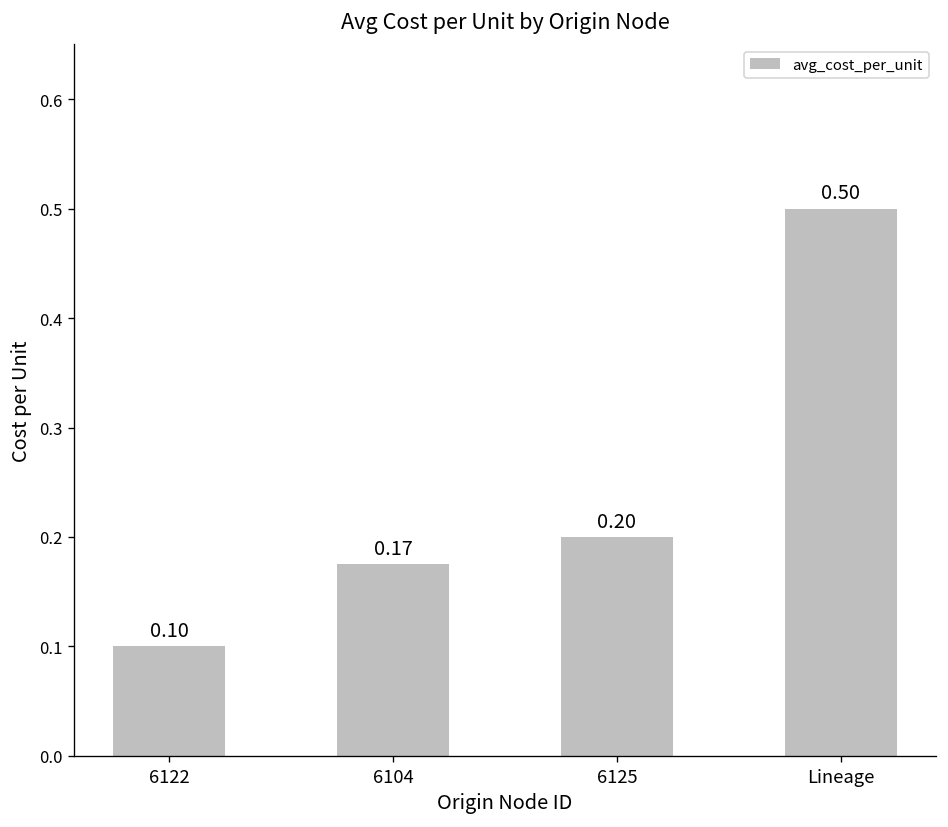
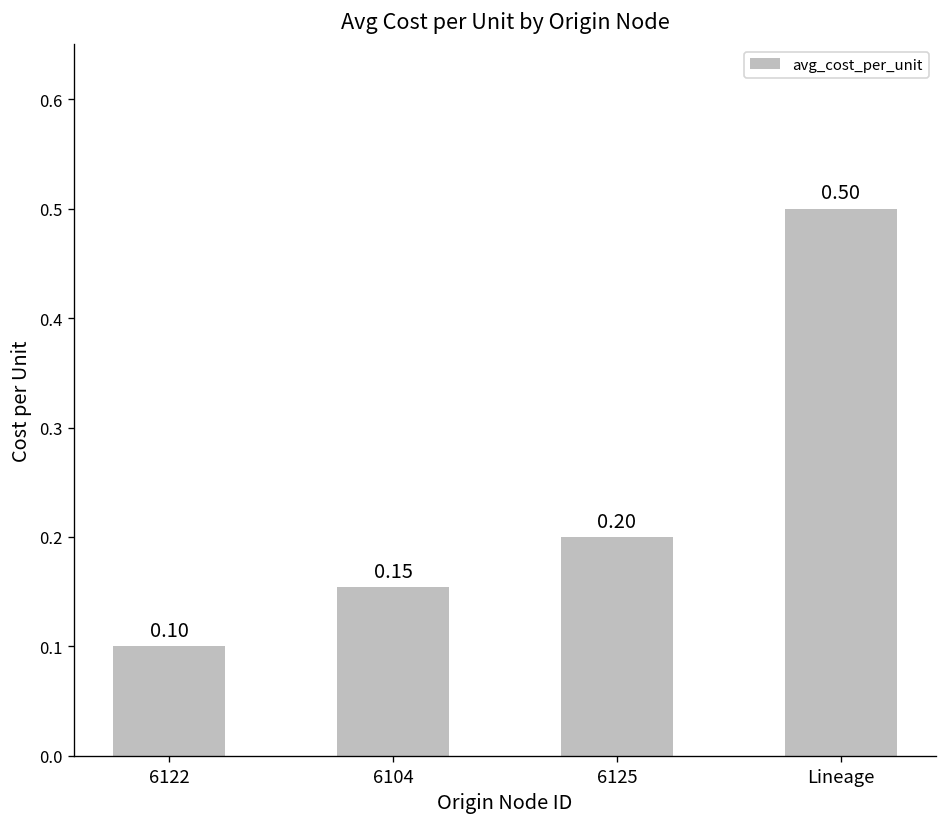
6104: 0.17 -> 0.15
